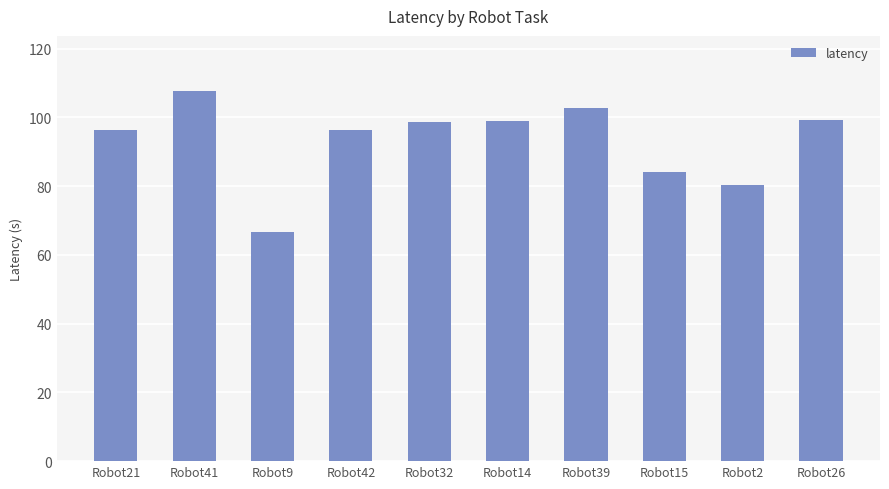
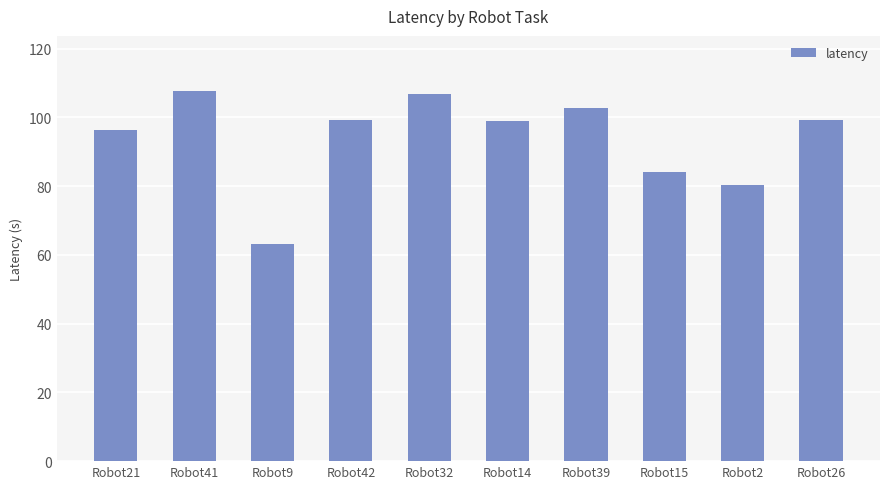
Robot9: 67 -> 63
Robot42: 96 -> 99
Robot32: 99 -> 107
